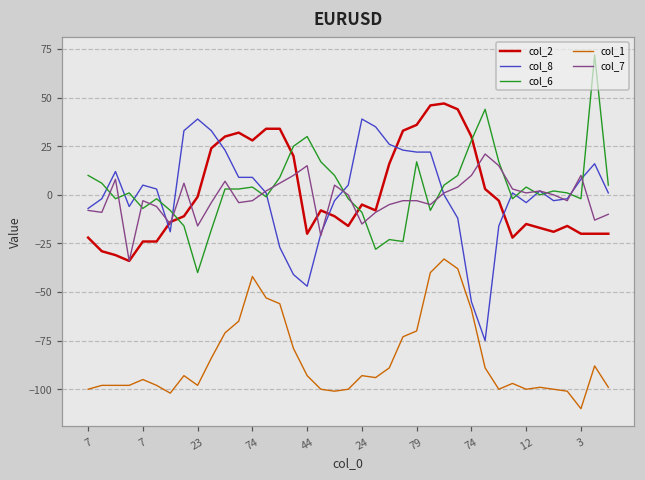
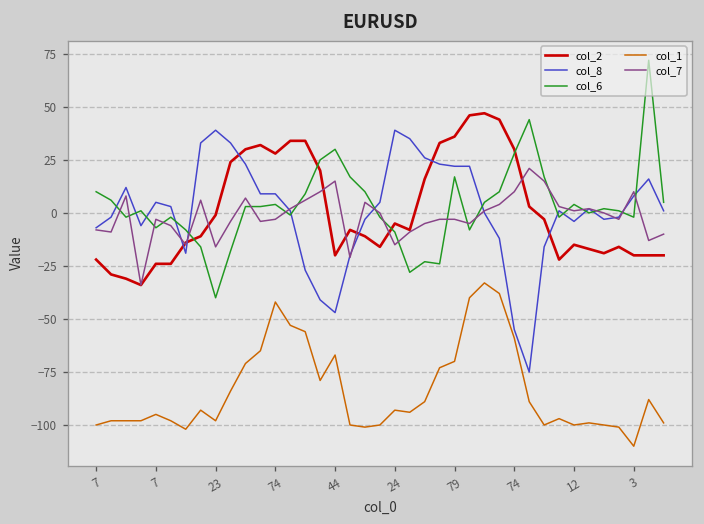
col_1, 44: -93 -> -67
